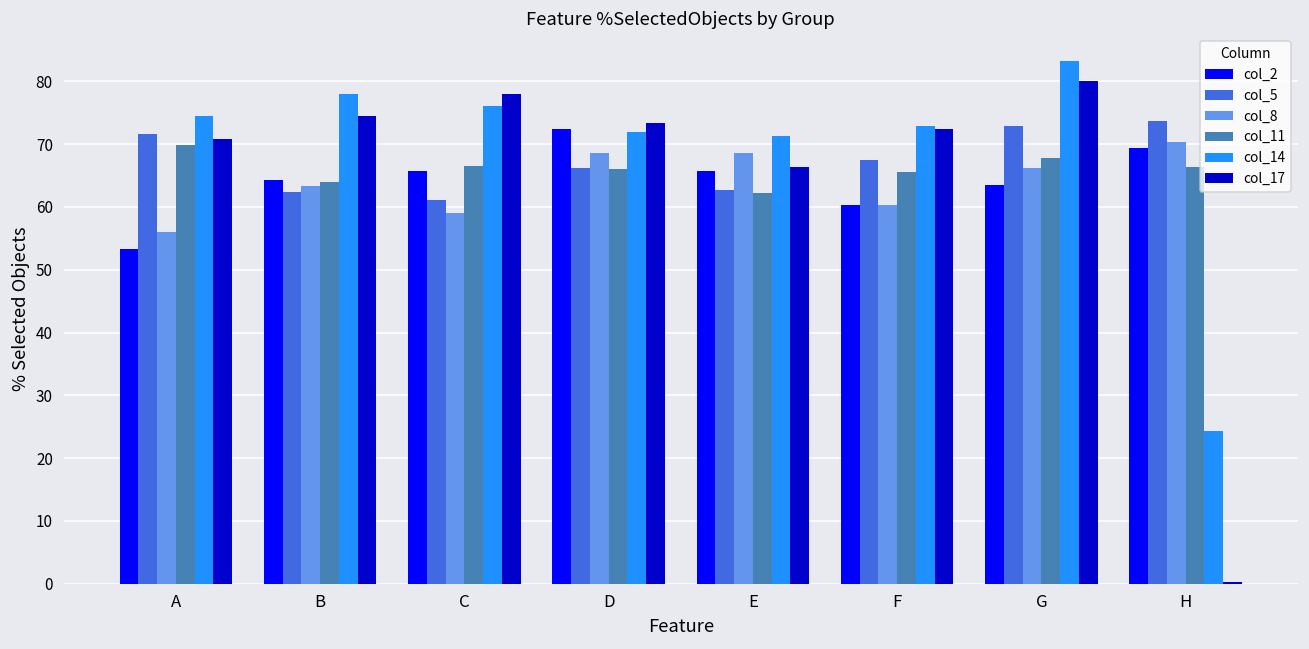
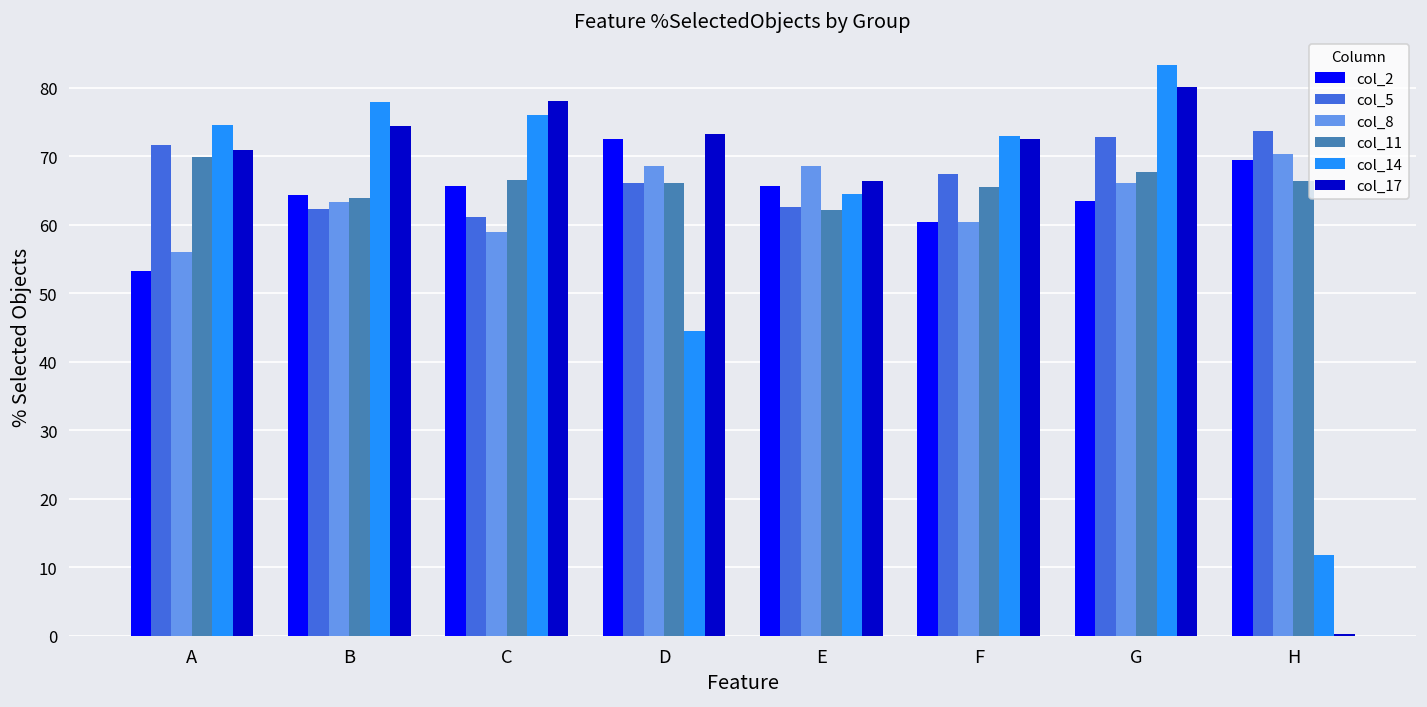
col_14, D: 72 -> 45
col_14, E: 71 -> 64
col_14, H: 24 -> 12
